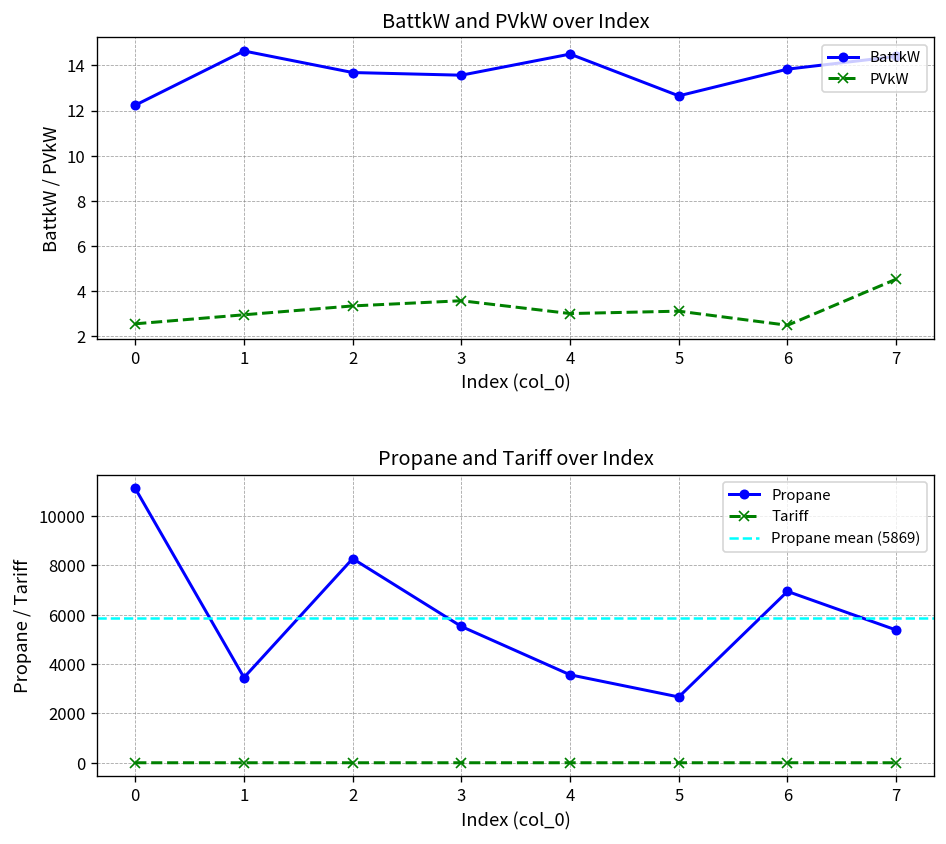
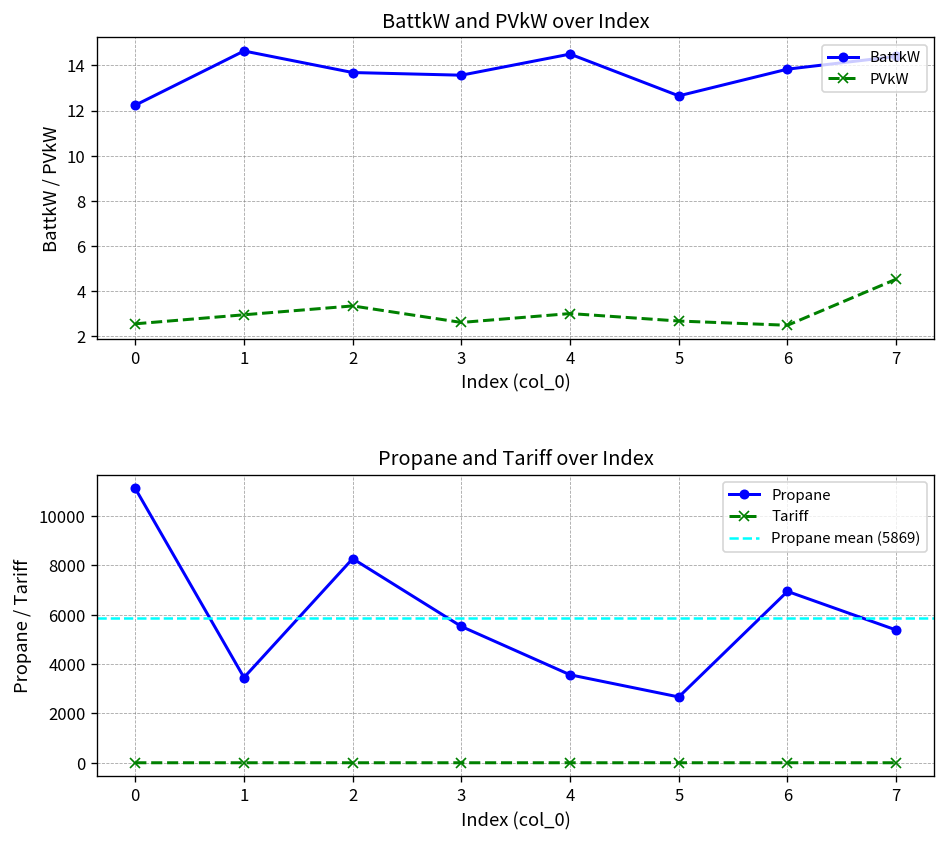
BattkW and PVkW over Index, PVkW, 3: 3.6 -> 2.6
BattkW and PVkW over Index, PVkW, 5: 3.1 -> 2.7
